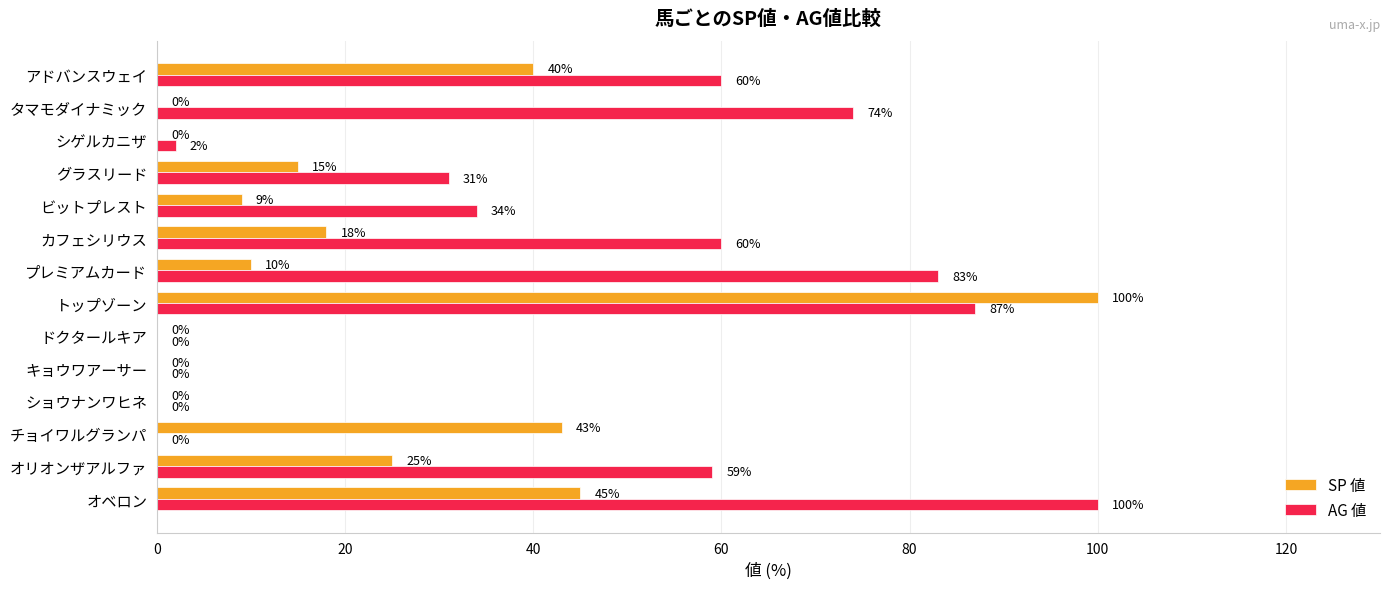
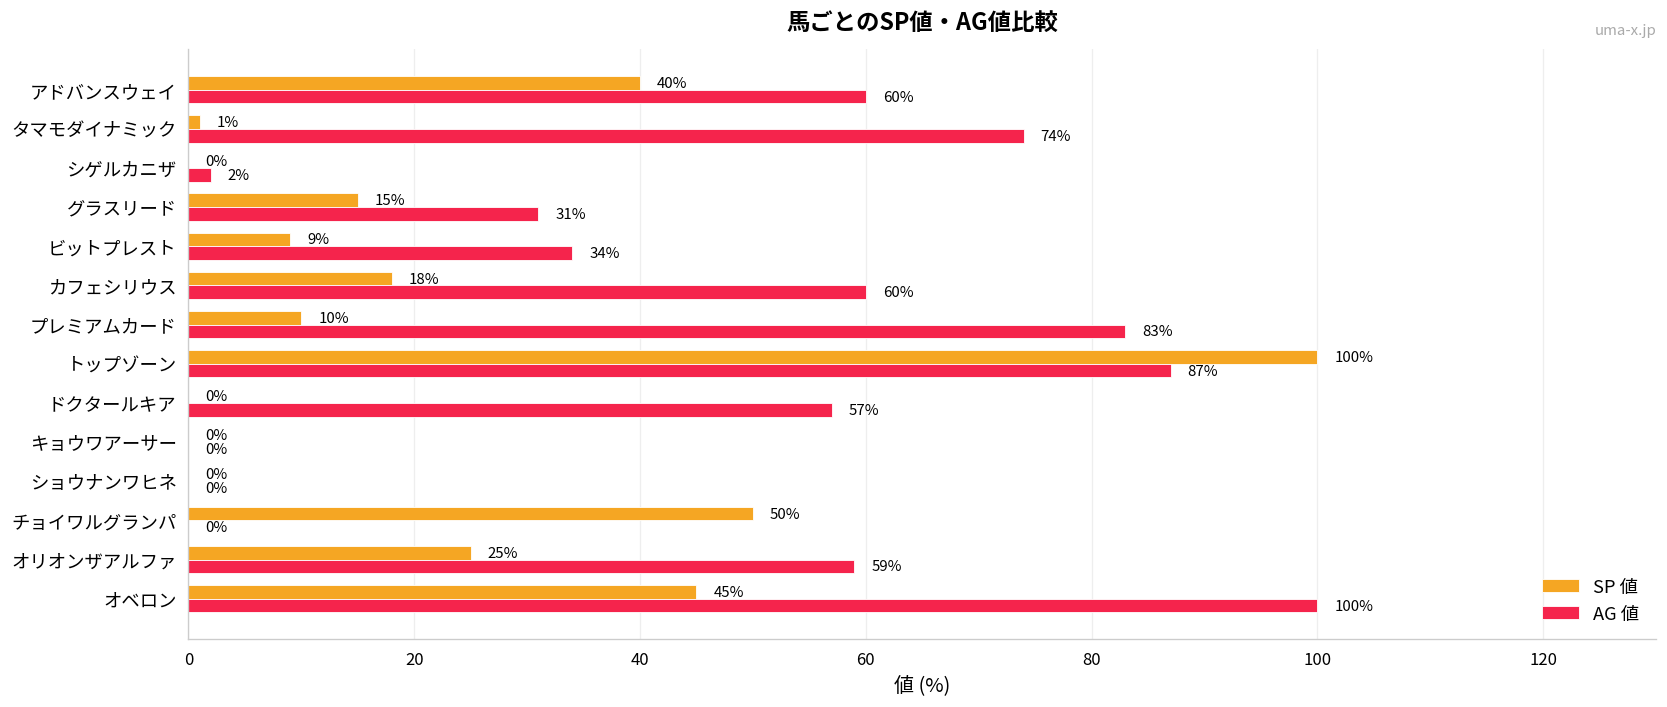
SP 値, タマモダイナミック: 0% -> 1%
AG 値, ドクタールキア: 0% -> 57%
SP 値, チョイワルグランパ: 43% -> 50%
